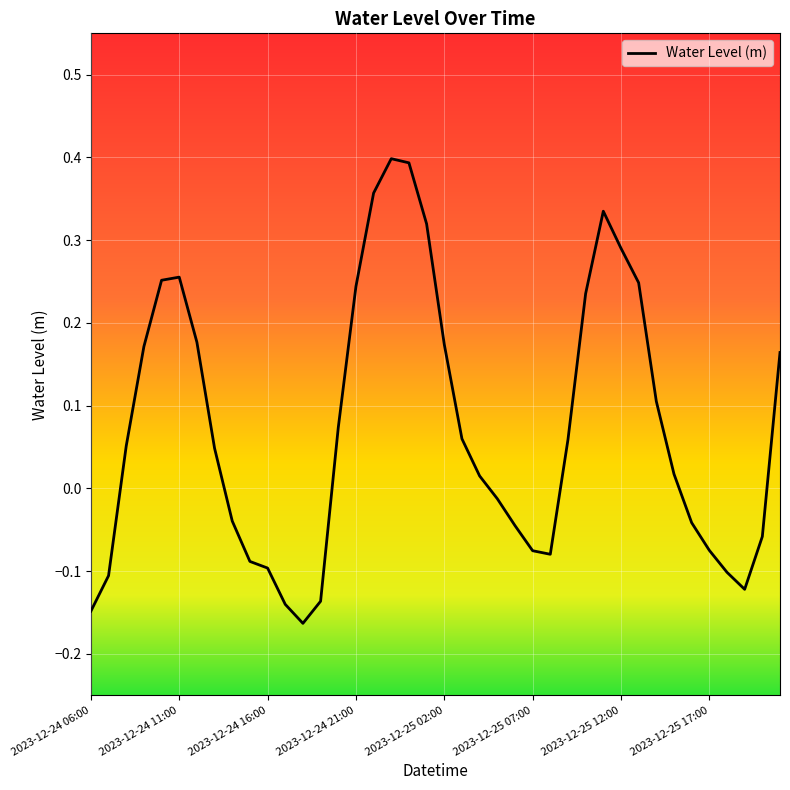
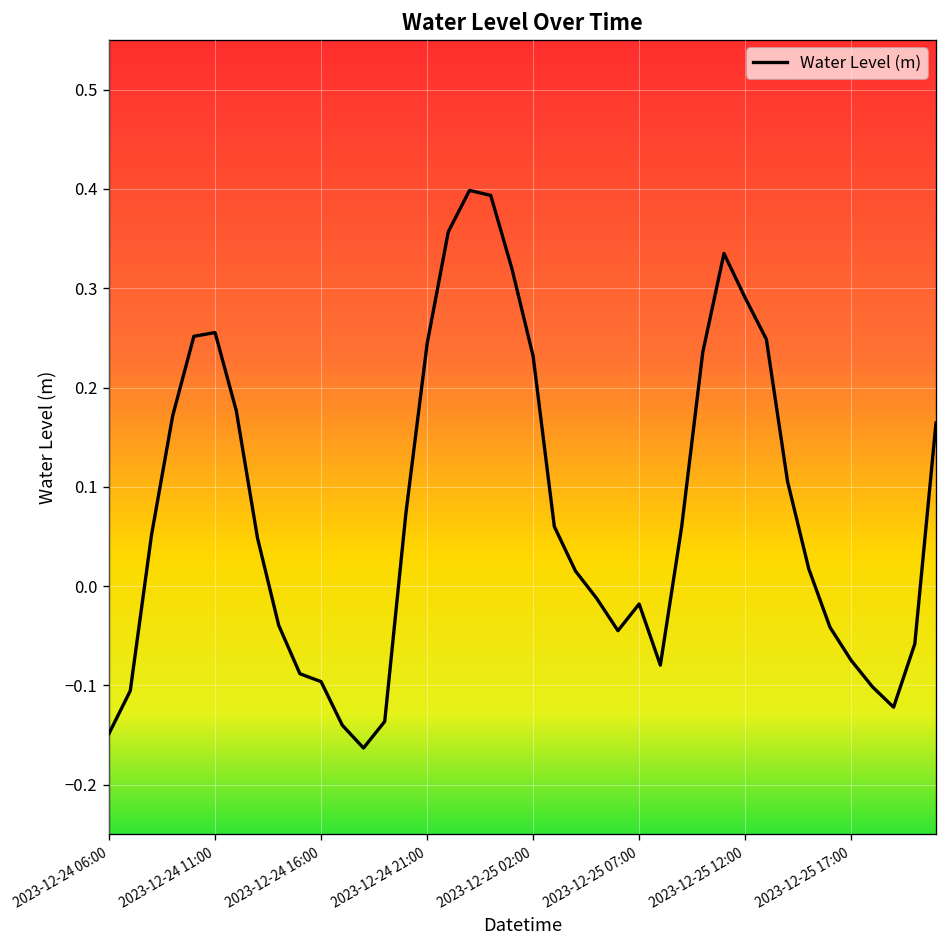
2023-12-25 02:00: 0.17 -> 0.23
2023-12-25 07:00: -0.08 -> -0.02
